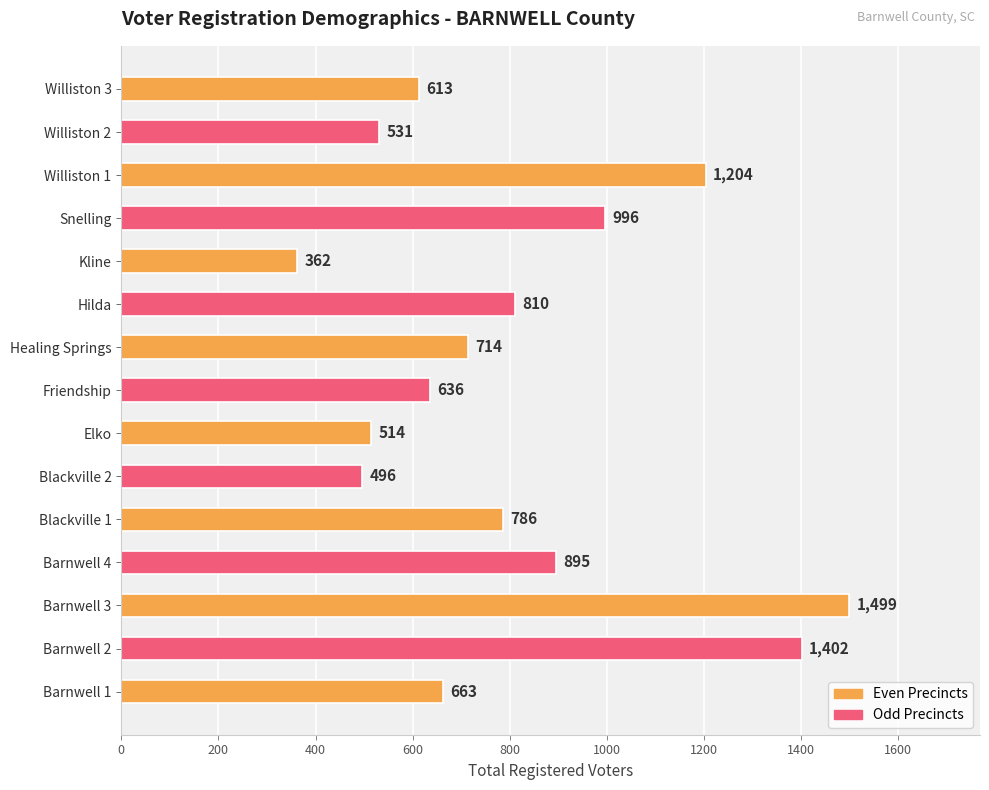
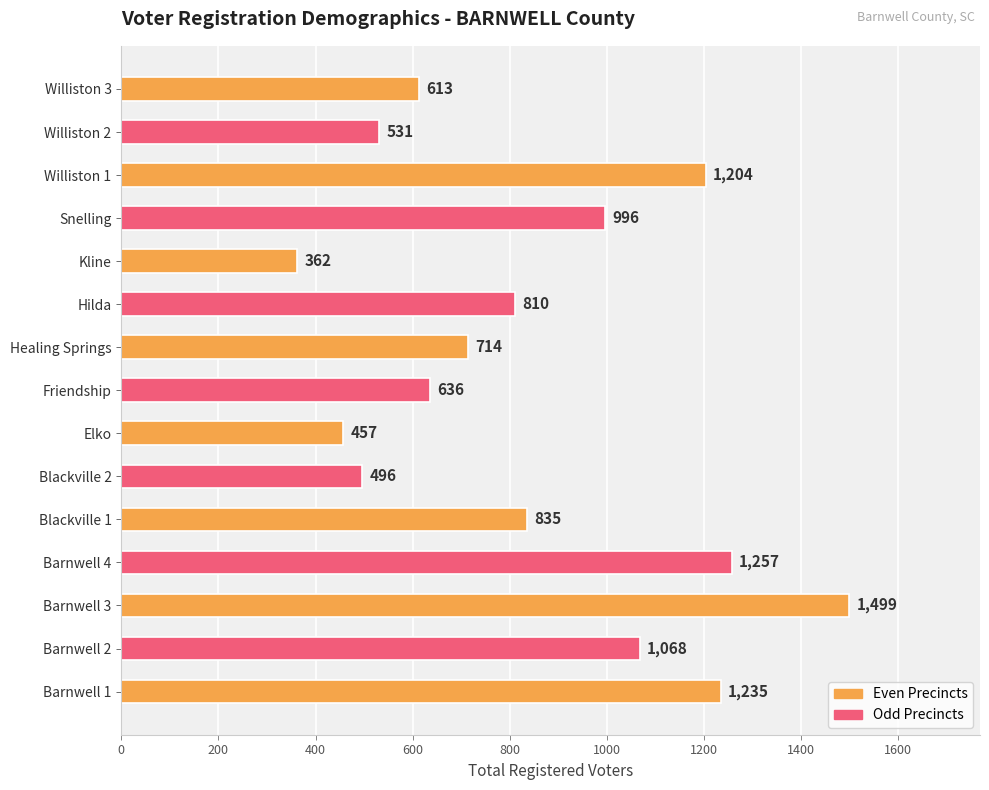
Elko: 514 -> 457
Blackville 1: 786 -> 835
Barnwell 4: 895 -> 1,257
Barnwell 2: 1,402 -> 1,068
Barnwell 1: 663 -> 1,235
